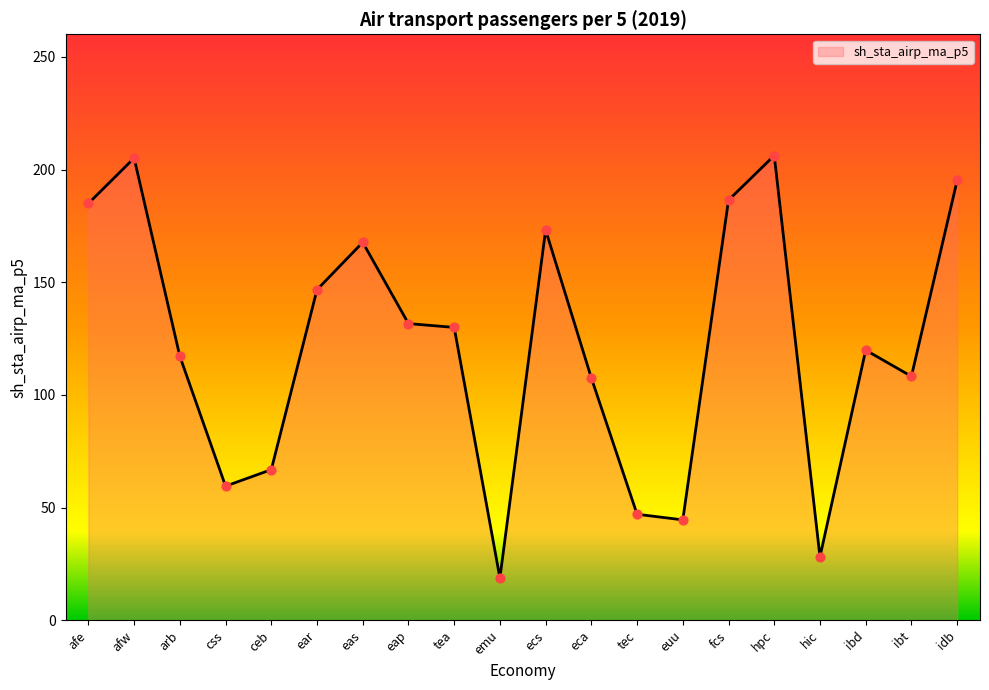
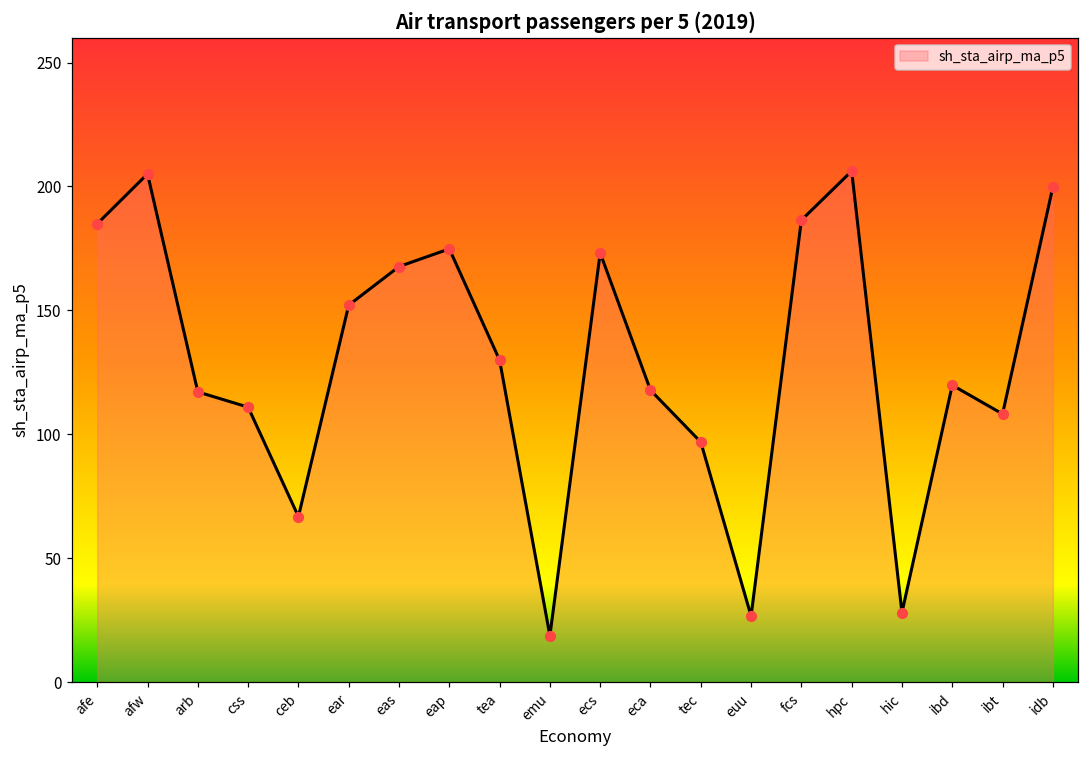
css: 60 -> 111
ear: 147 -> 152
eap: 132 -> 175
eca: 107 -> 118
tec: 47 -> 97
euu: 45 -> 27
idb: 195 -> 200
